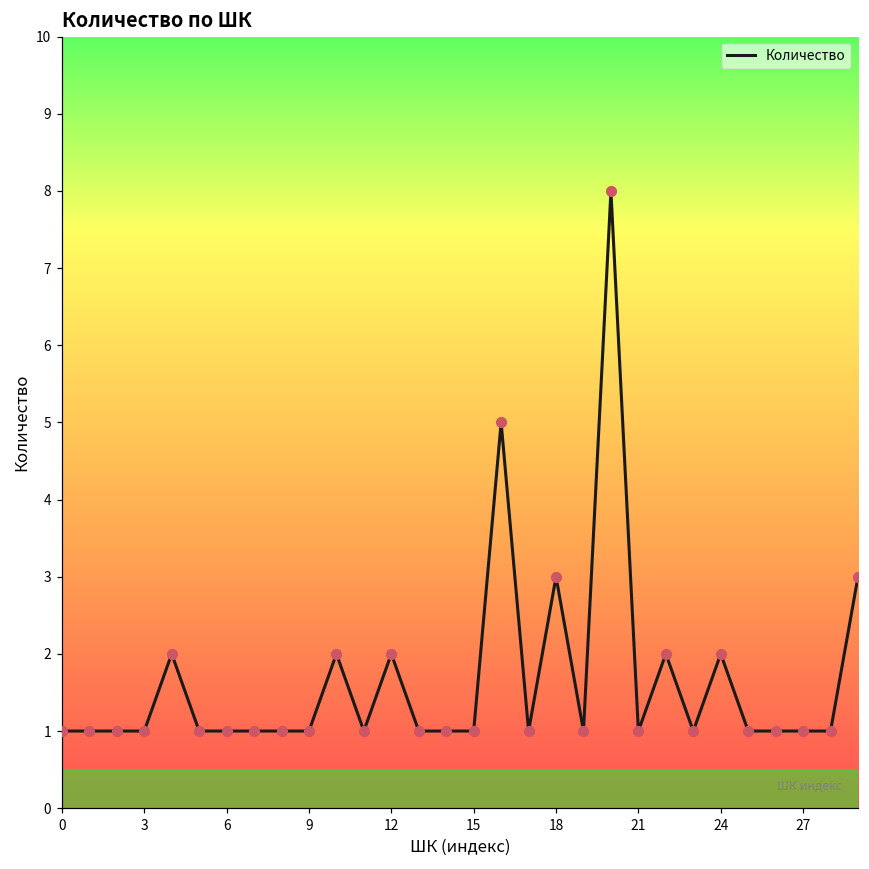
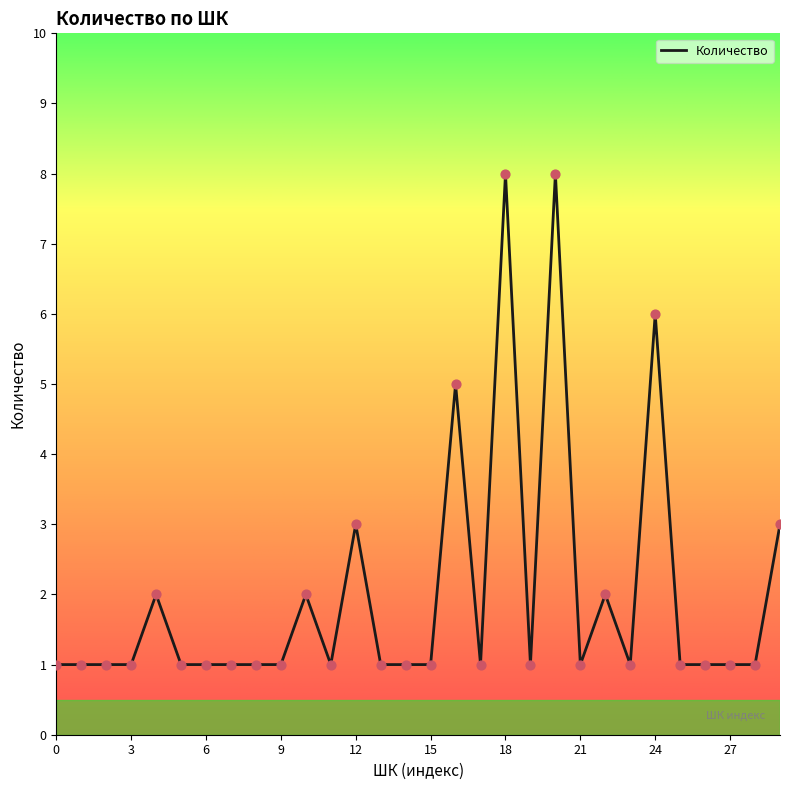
12: 2 -> 3
18: 3 -> 8
24: 2 -> 6
